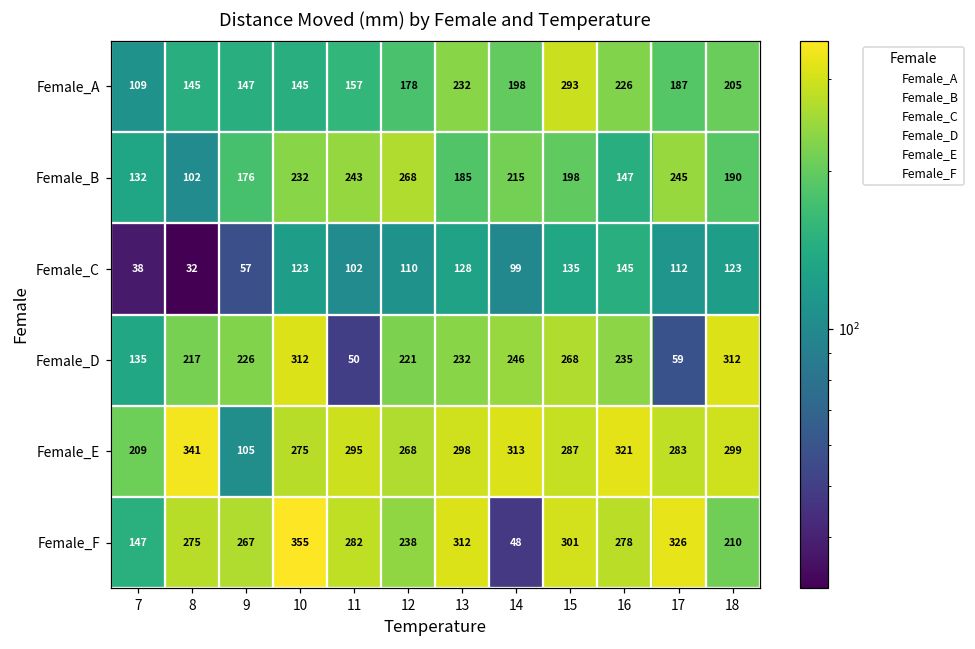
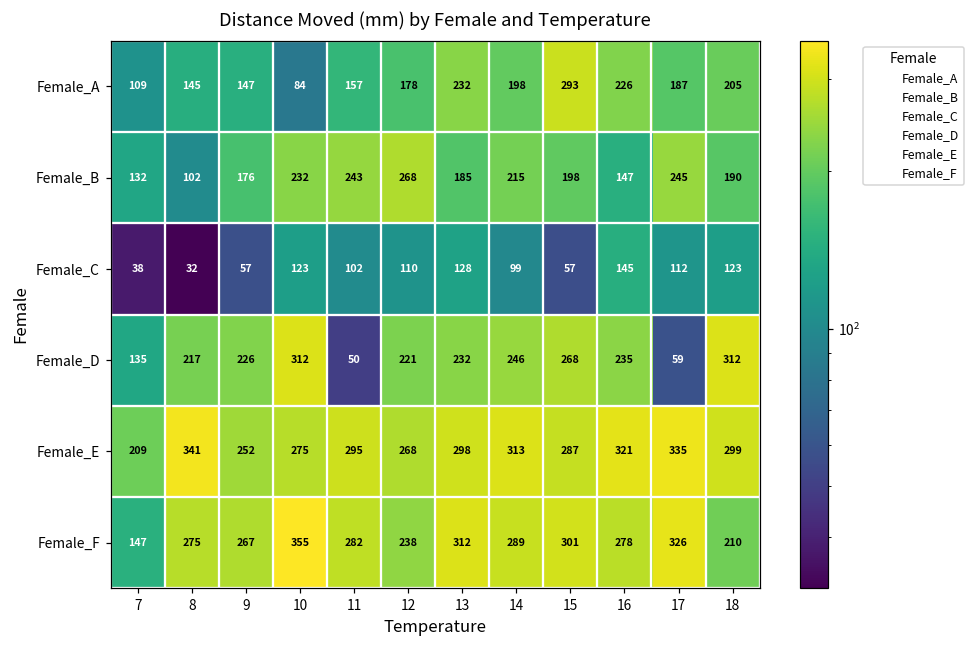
Female_A, 10: 145 -> 84
Female_C, 15: 135 -> 57
Female_E, 9: 105 -> 252
Female_E, 17: 283 -> 335
Female_F, 14: 48 -> 289
